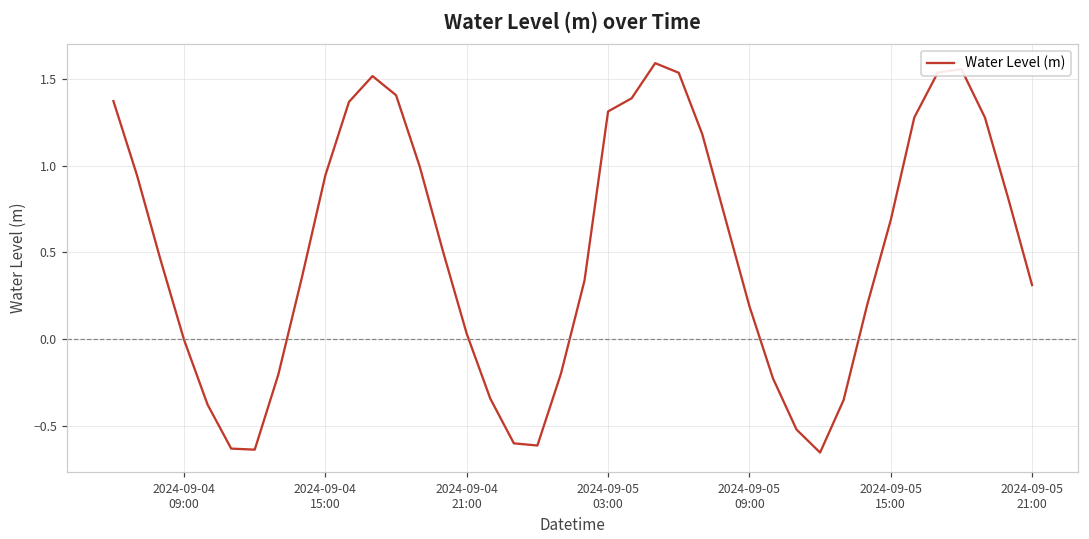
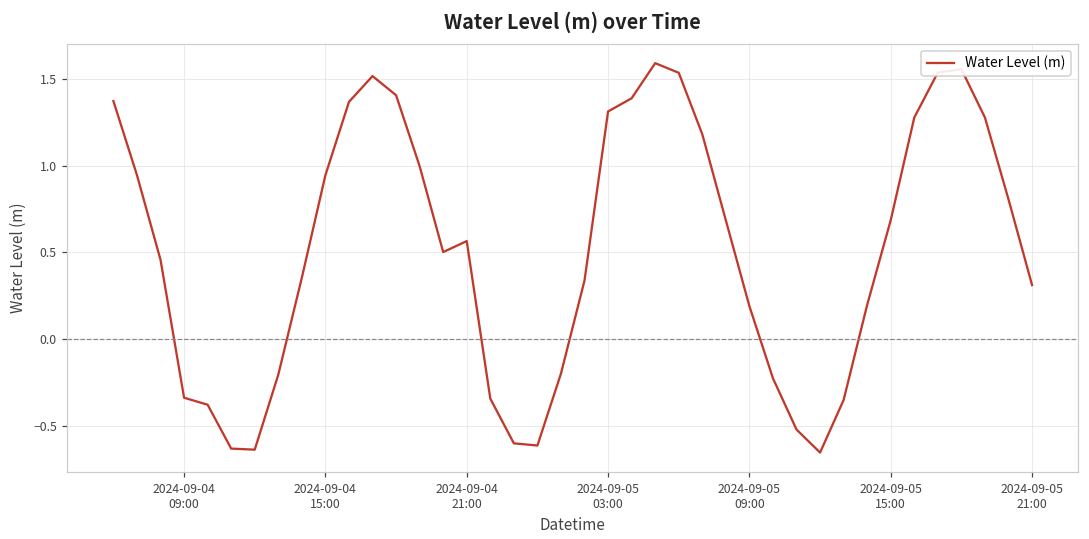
2024-09-04 09:00: 0.00 -> -0.34
2024-09-04 21:00: 0.03 -> 0.57
